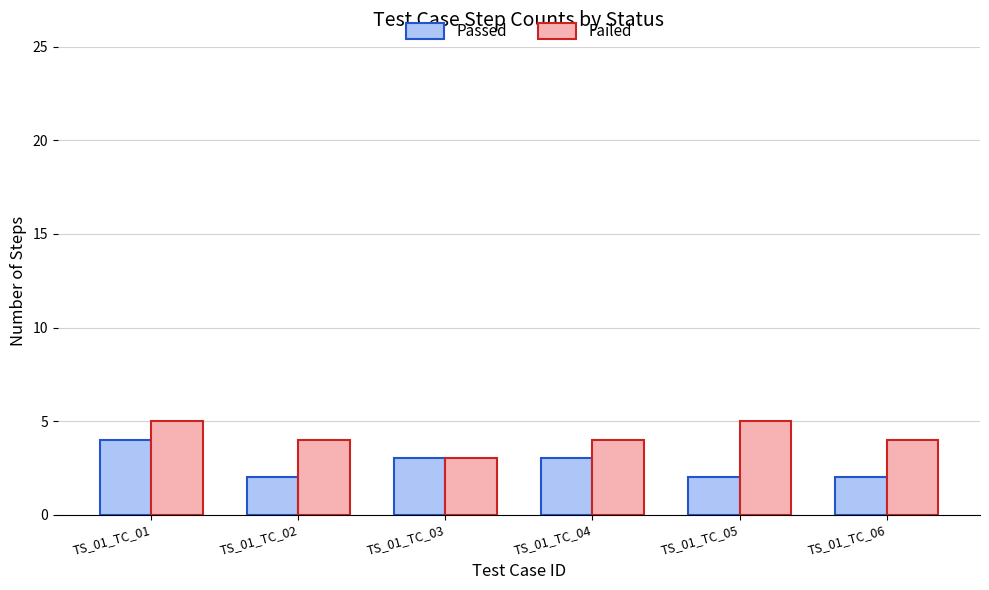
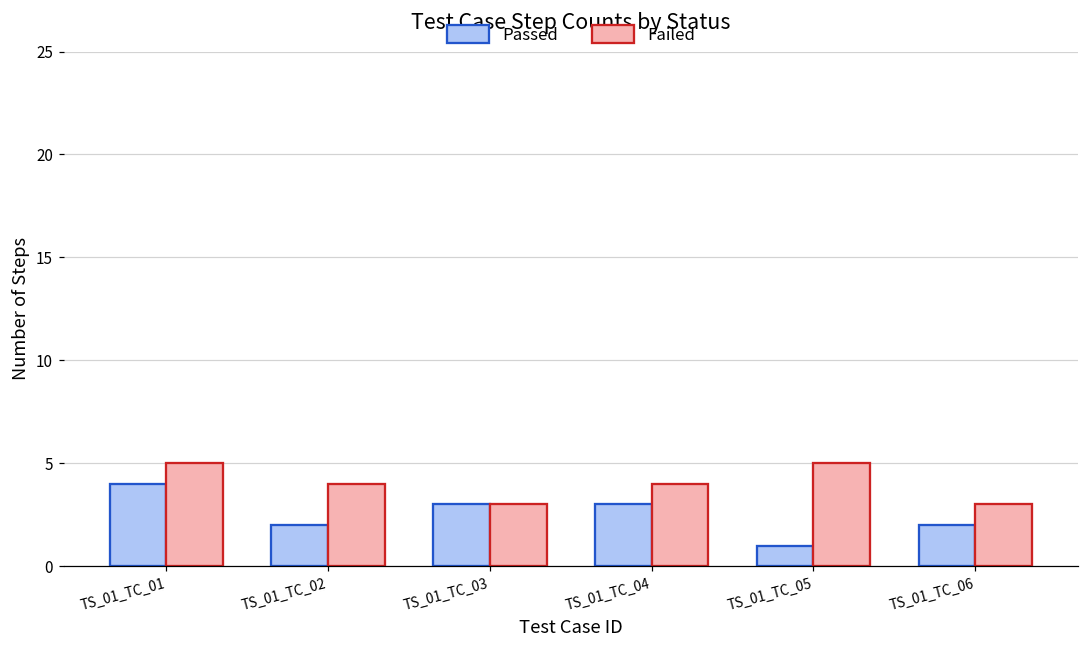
Passed, TS_01_TC_05: 2 -> 1
Failed, TS_01_TC_06: 4 -> 3
